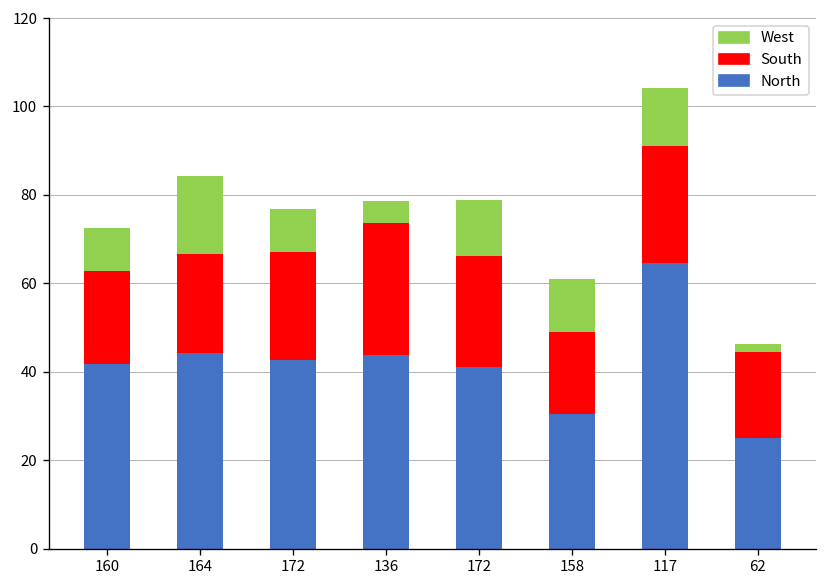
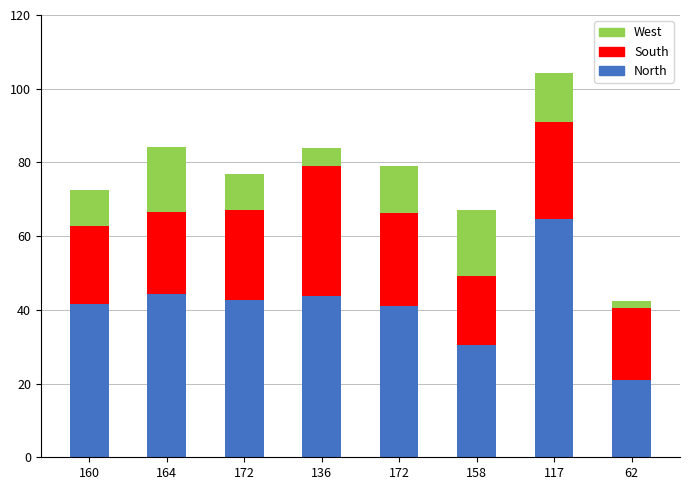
South, 136: 30 -> 35
West, 158: 12 -> 18
North, 62: 25 -> 21
